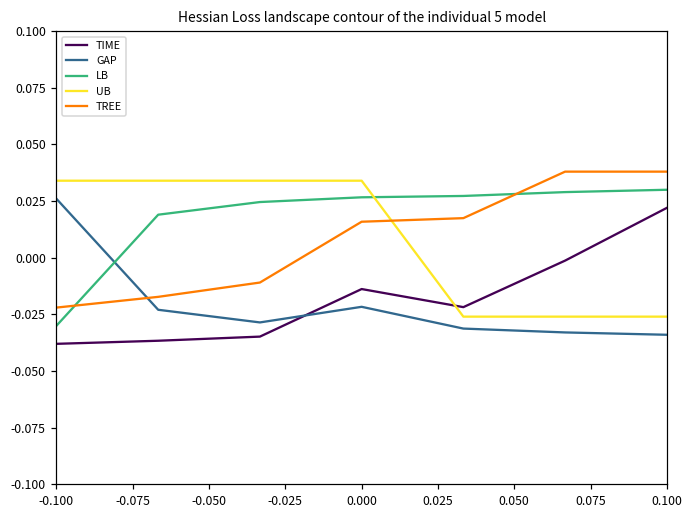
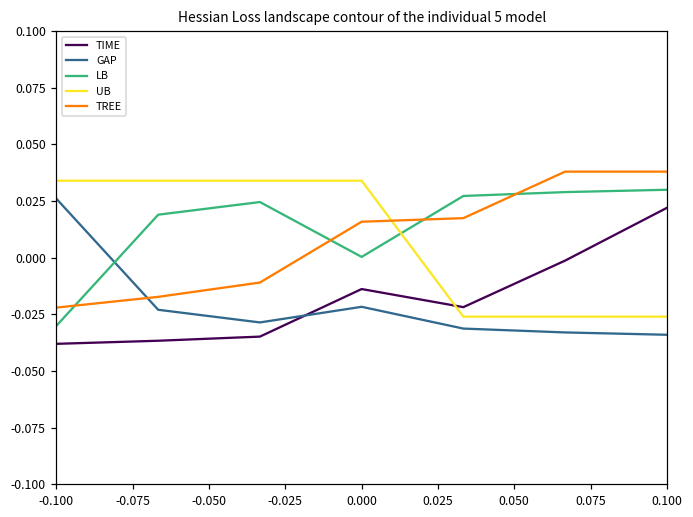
LB, 0.000: 0.027 -> 0.000
